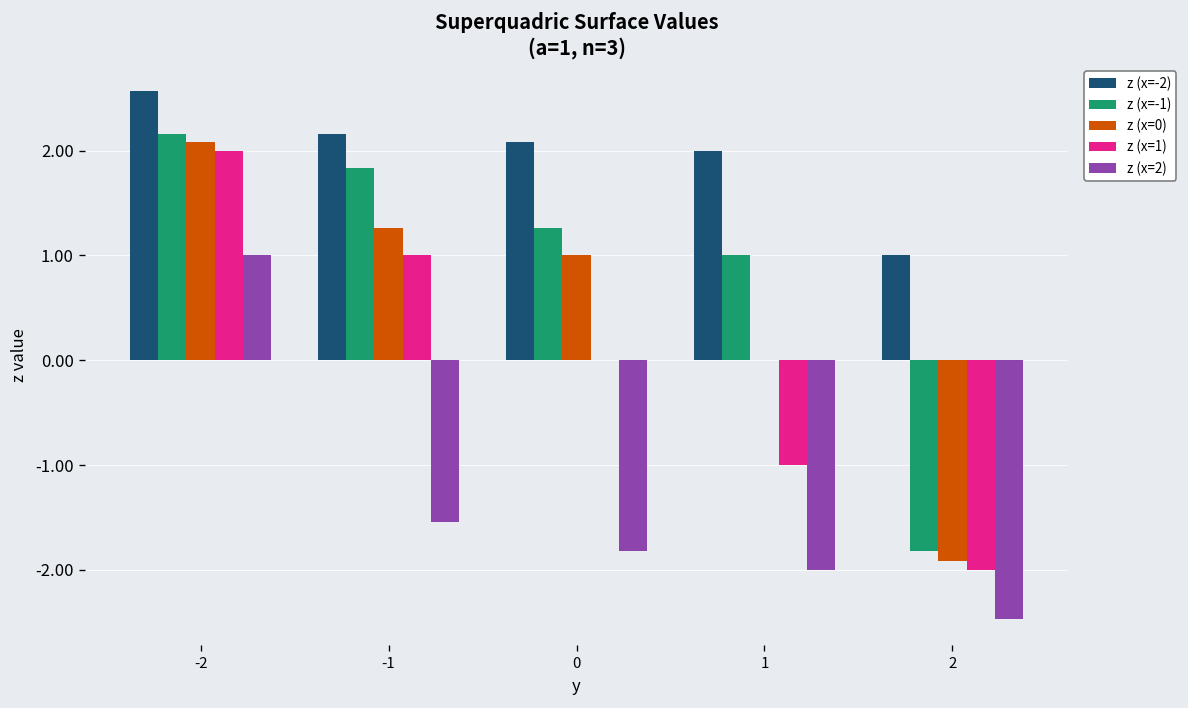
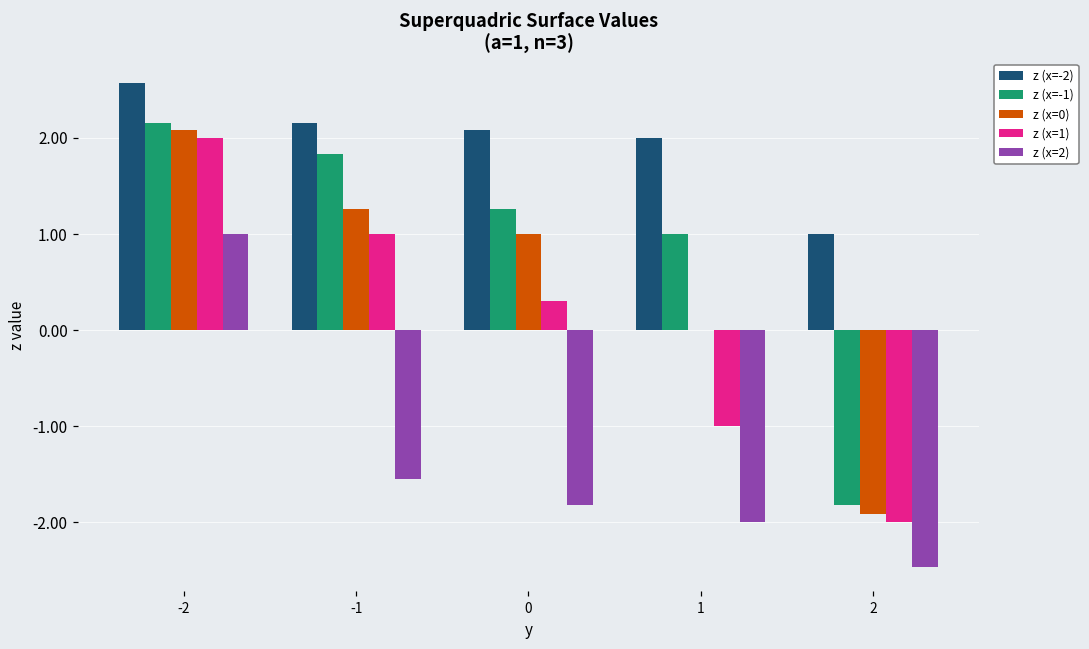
z (x=1), 0: 0.0 -> 0.3
